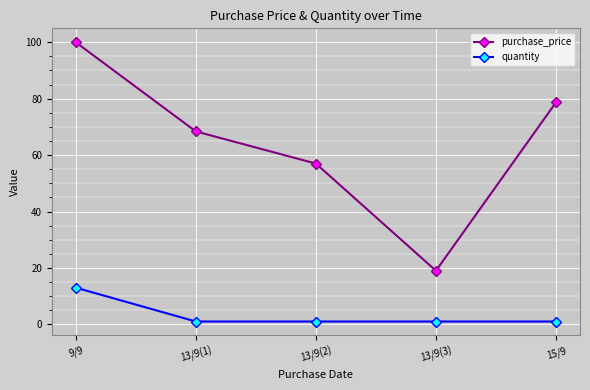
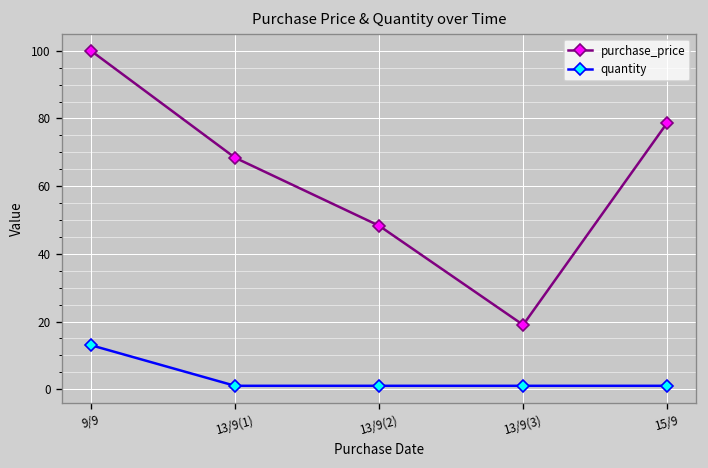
purchase_price, 13/9(2): 57 -> 48
